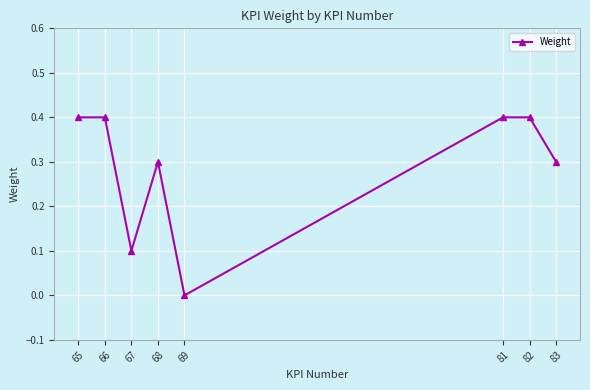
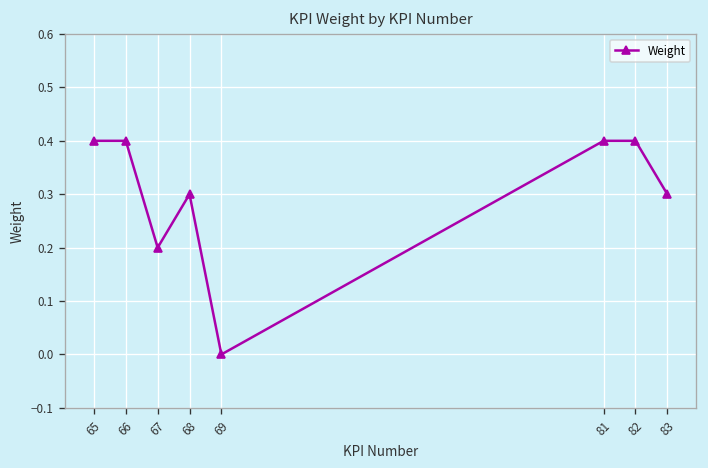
67: 0.1 -> 0.2
